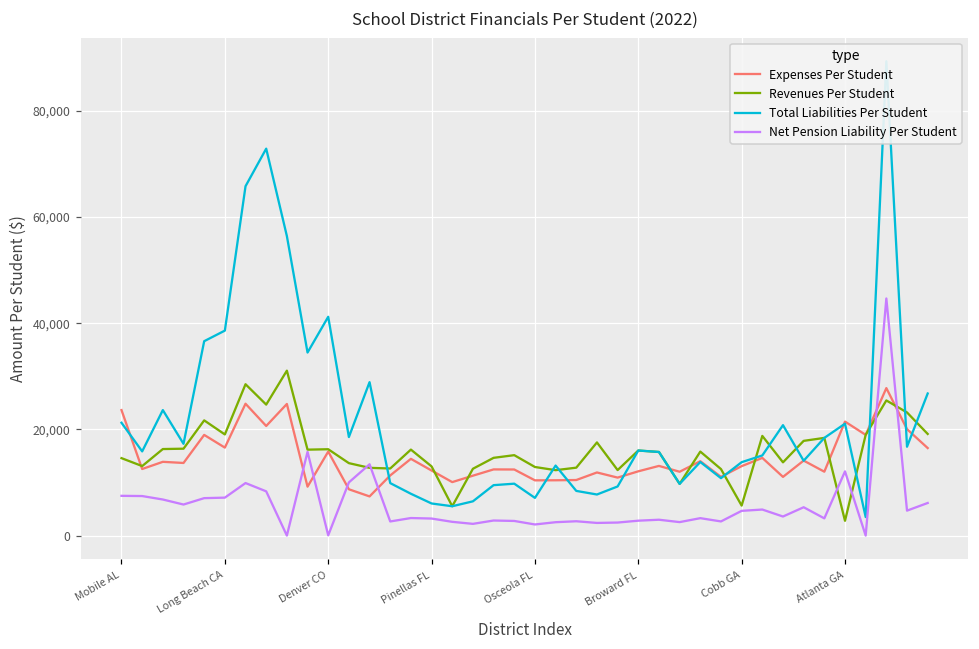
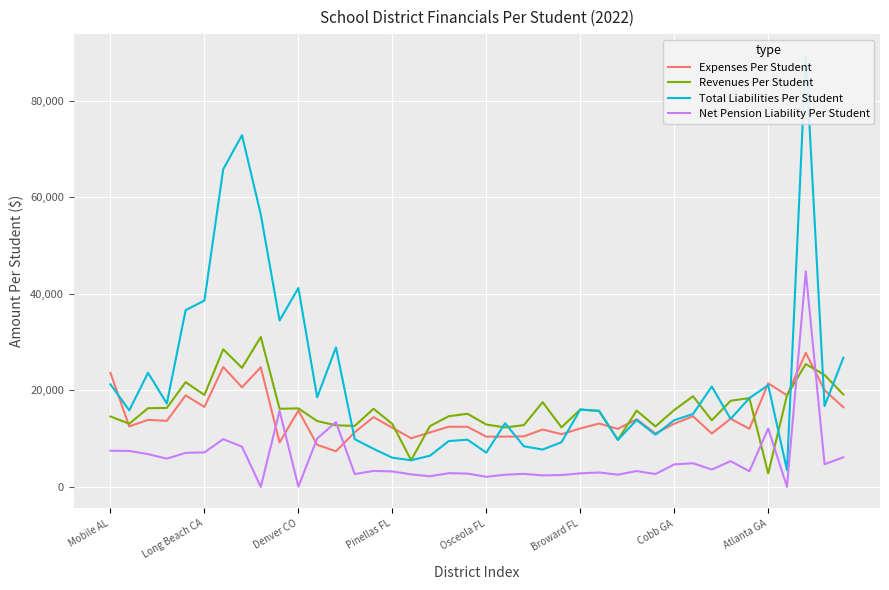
Revenues Per Student, Cobb GA: 6,000 -> 16,000
